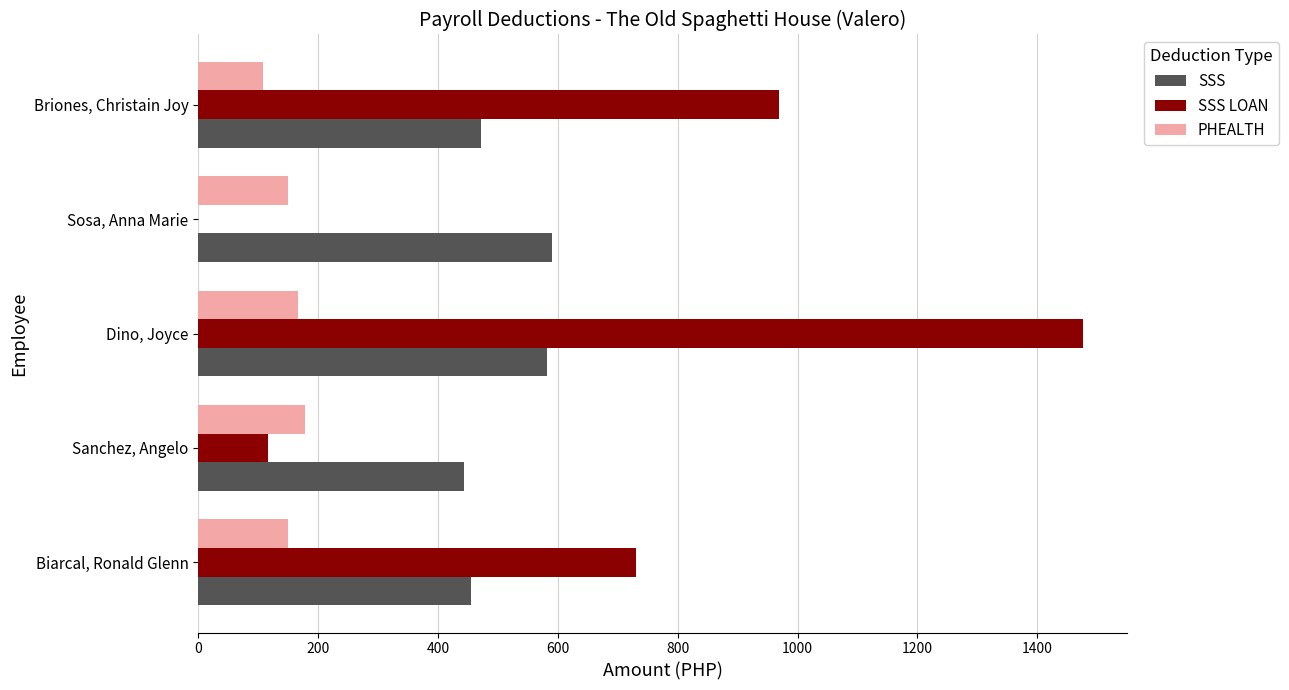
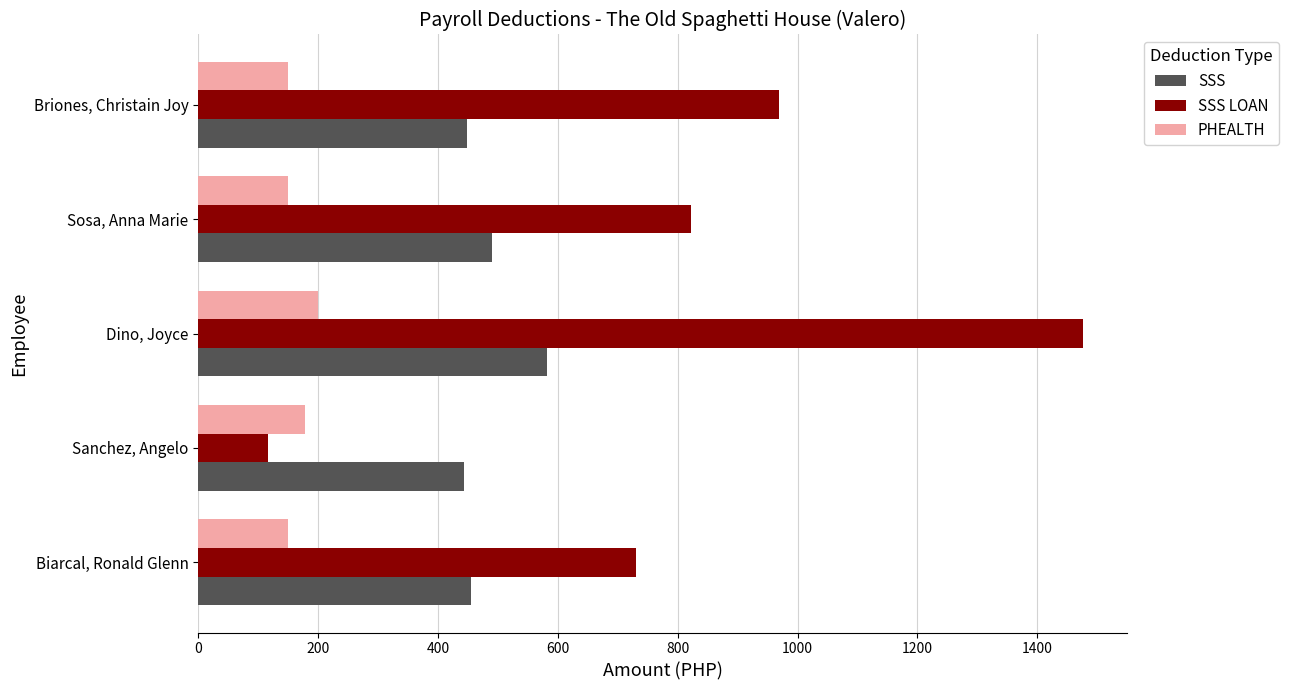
PHEALTH, Briones, Christain Joy: 110 -> 150
SSS, Briones, Christain Joy: 470 -> 450
SSS LOAN, Sosa, Anna Marie: 0 -> 820
SSS, Sosa, Anna Marie: 590 -> 490
PHEALTH, Dino, Joyce: 170 -> 200
